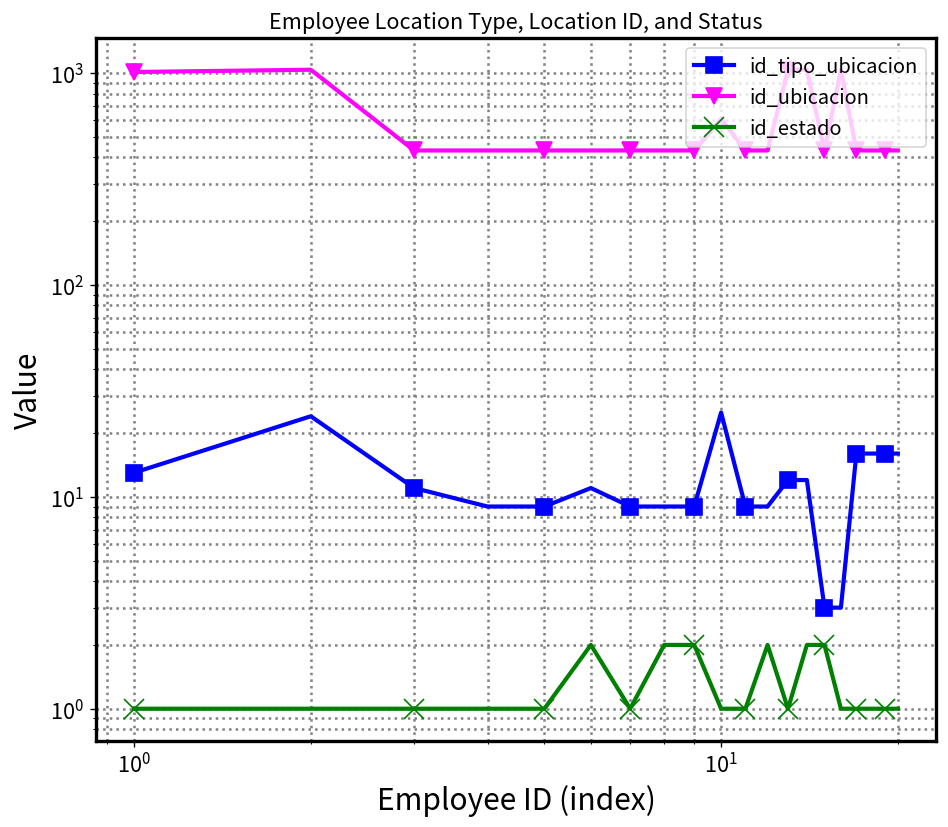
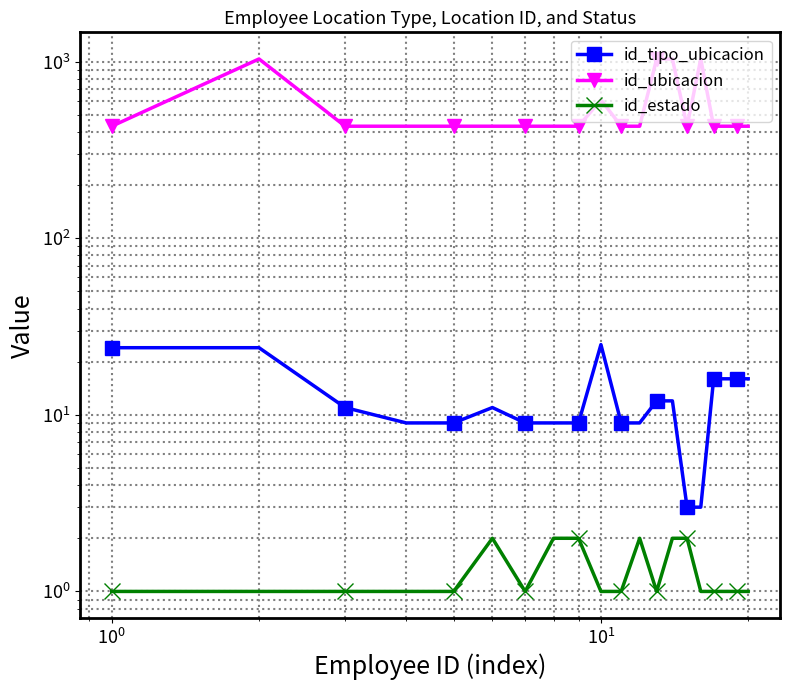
id_tipo_ubicacion, 10^0: 13 -> 24
id_ubicacion, 10^0: 1000 -> 430
